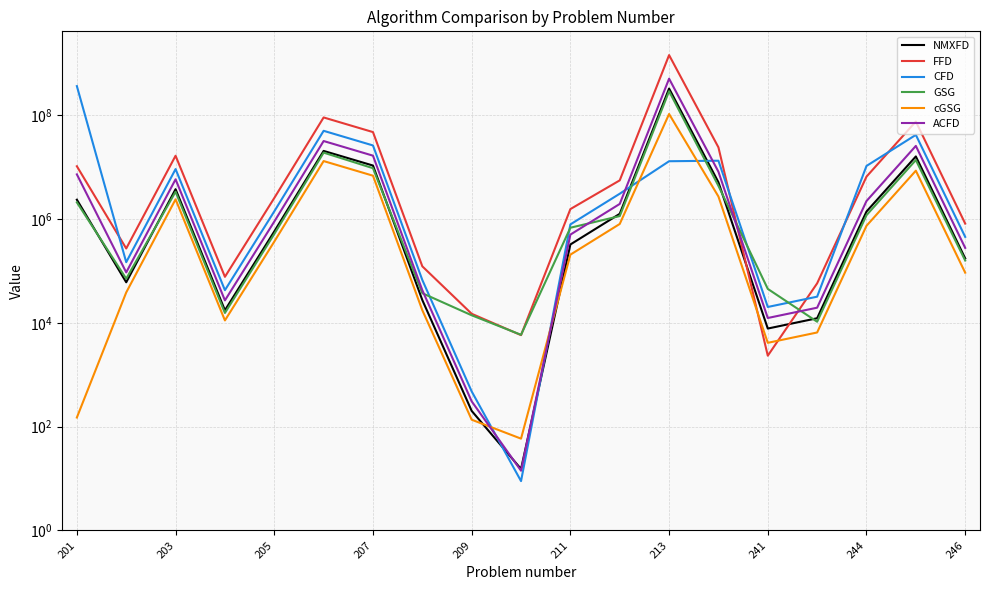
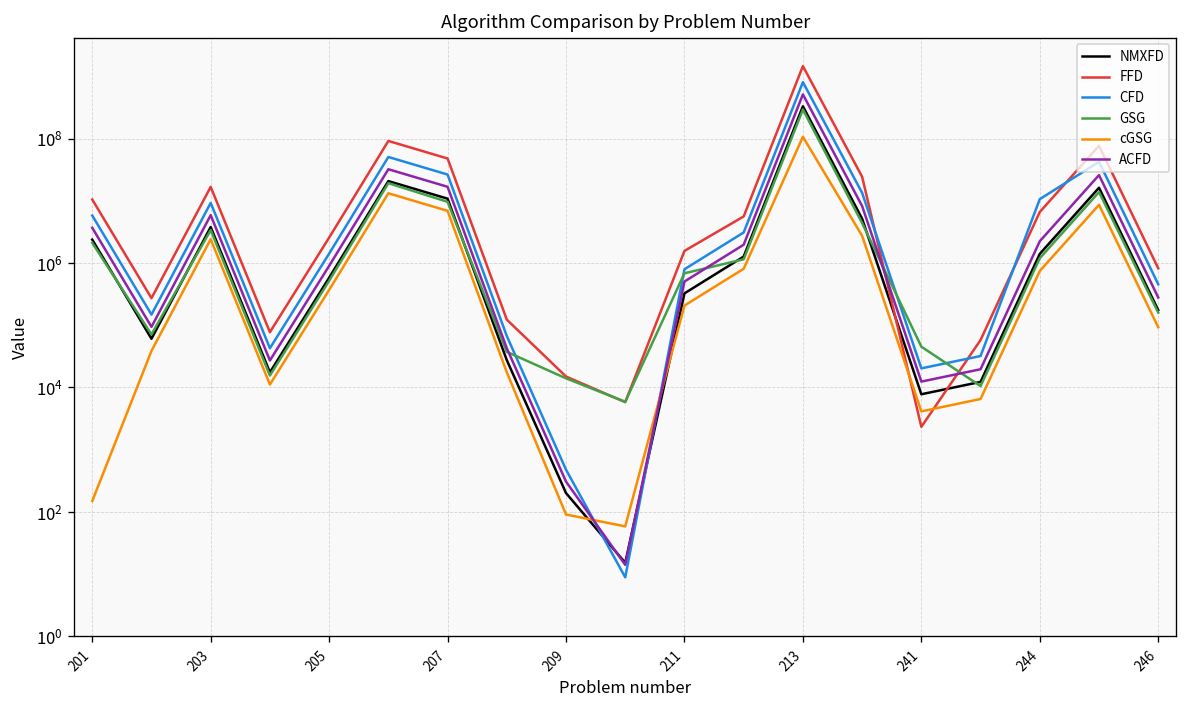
CFD, 201: 400000000 -> 6000000
ACFD, 201: 7000000 -> 4000000
cGSG, 209: 140 -> 90
CFD, 213: 13000000 -> 800000000
